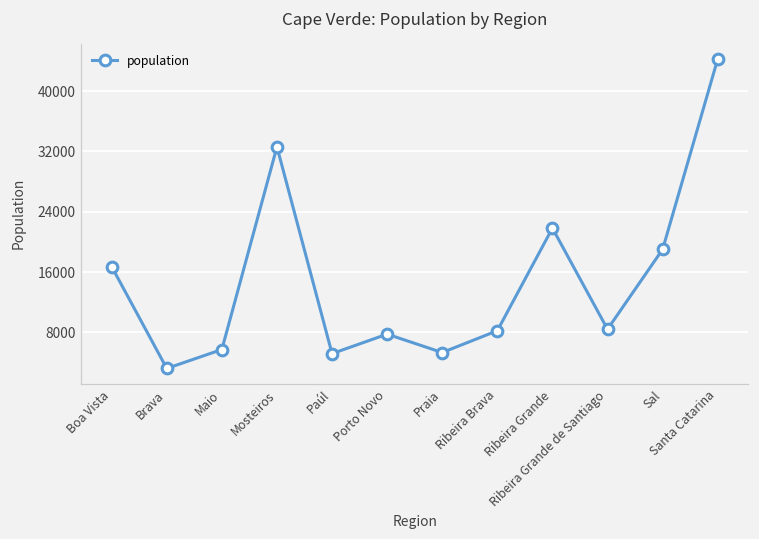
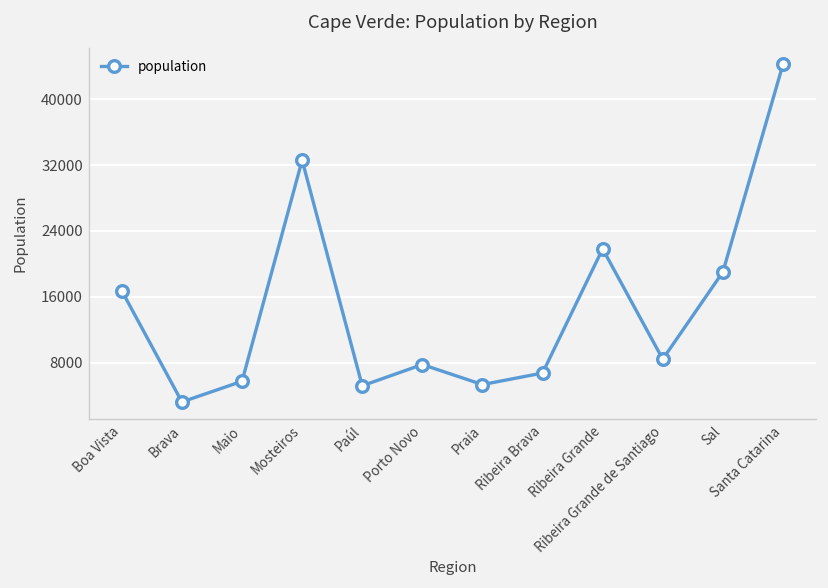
Ribeira Brava: 8000 -> 7000
